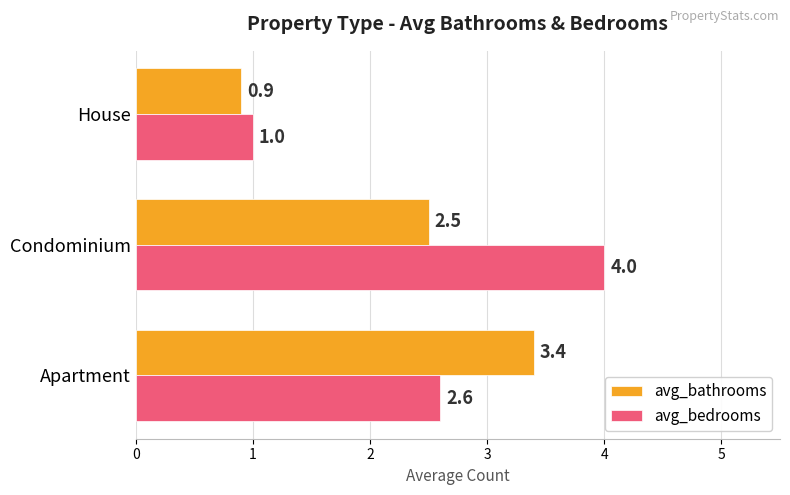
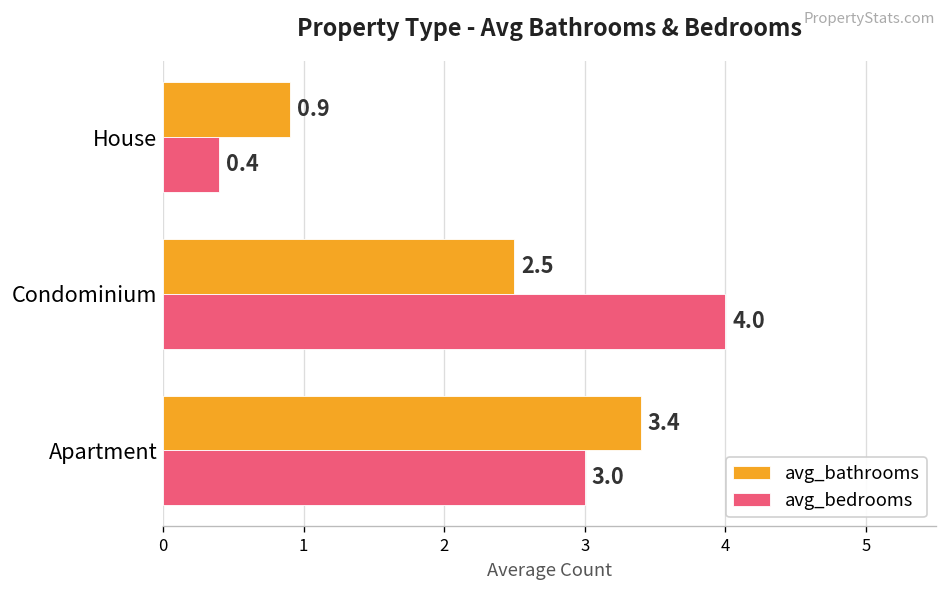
avg_bedrooms, House: 1.0 -> 0.4
avg_bedrooms, Apartment: 2.6 -> 3.0
